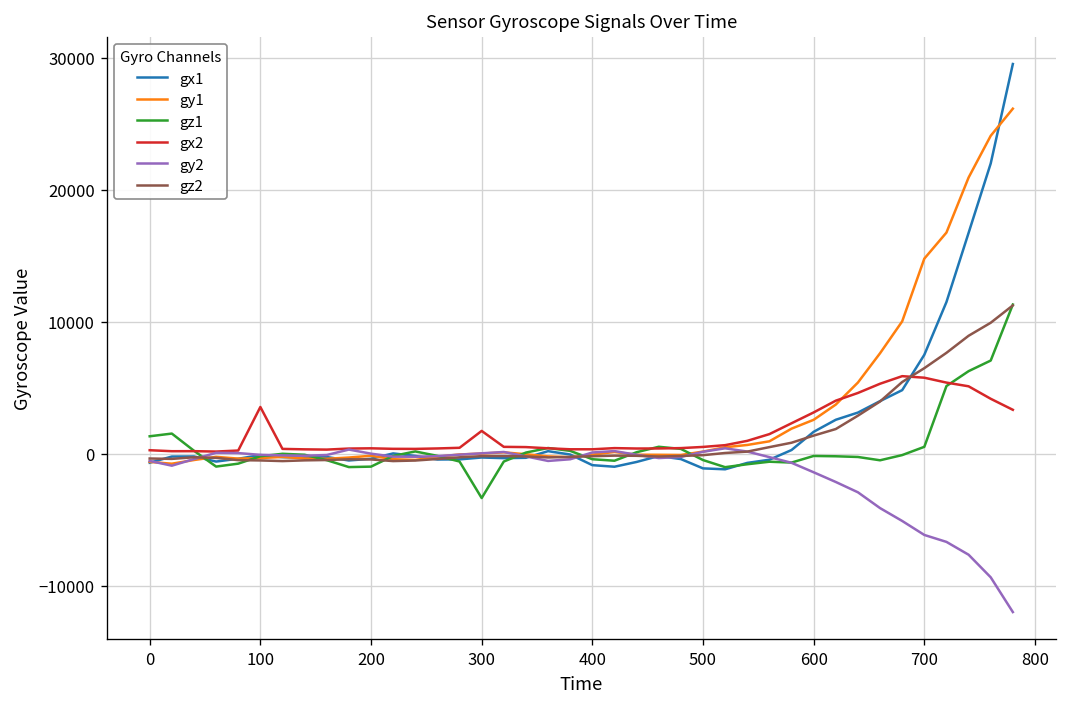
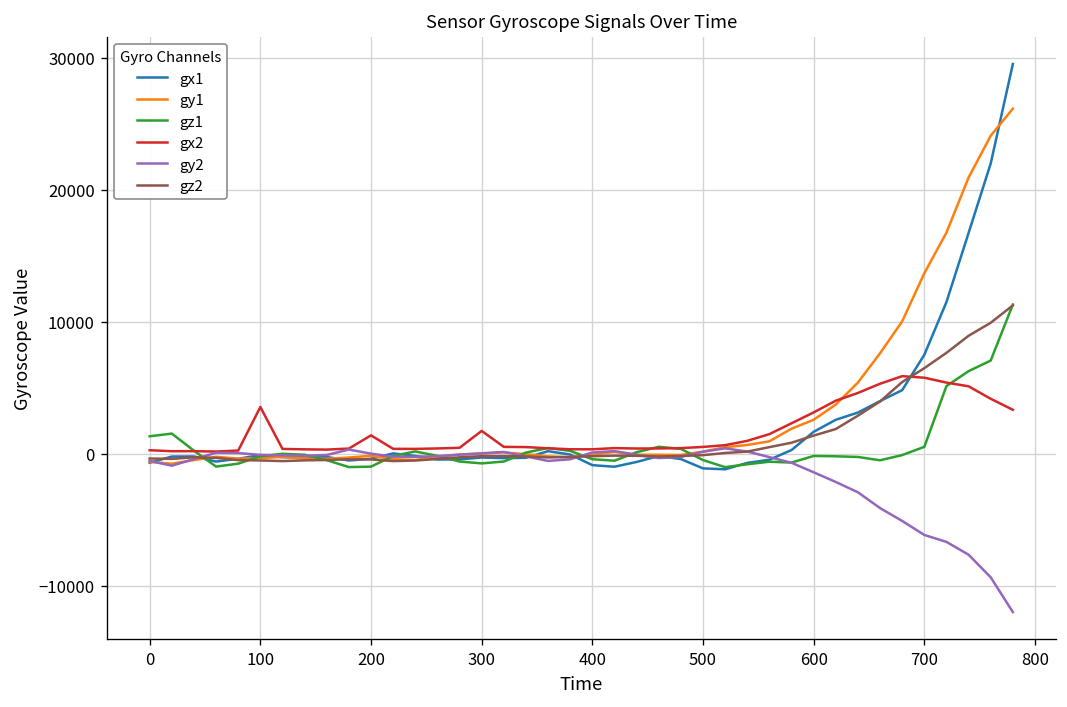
gx2, 200: 400 -> 1400
gz1, 300: -3400 -> -700
gy1, 700: 14800 -> 13700
